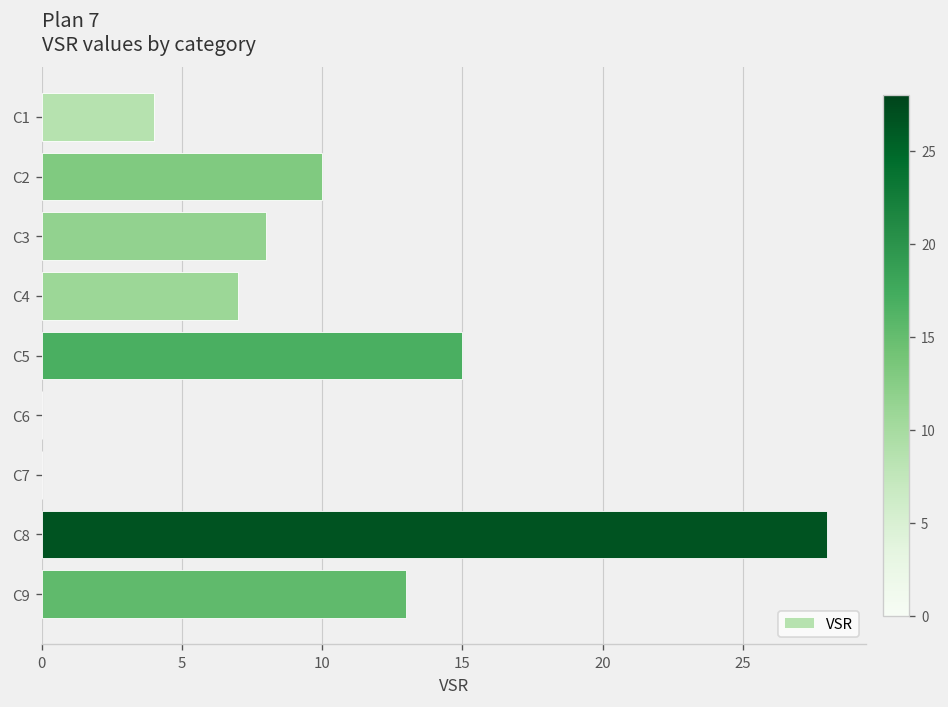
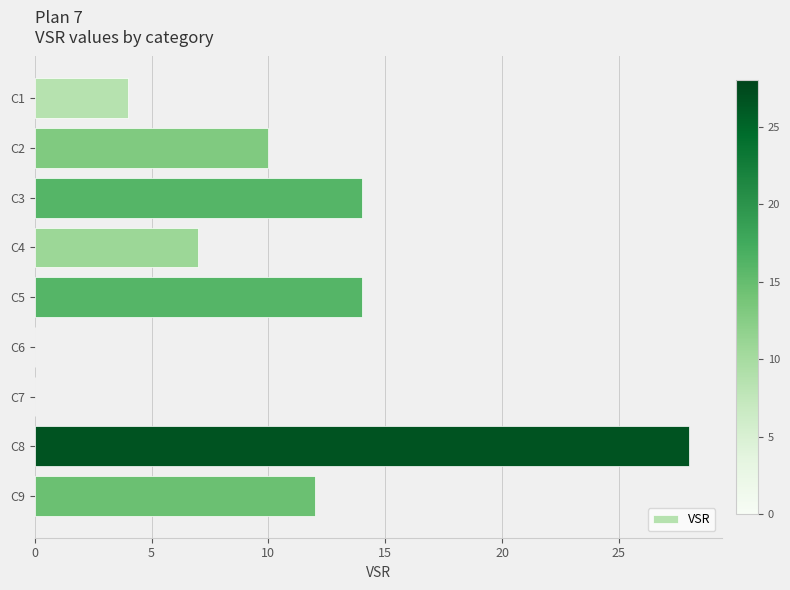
C3: 8 -> 14
C5: 15 -> 14
C9: 13 -> 12
